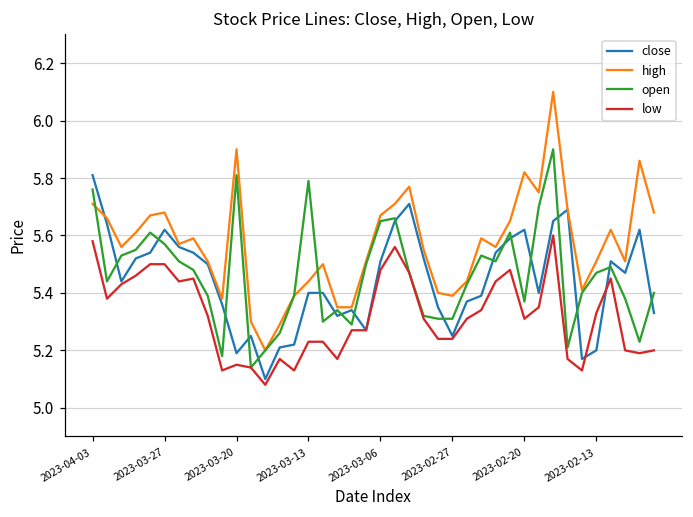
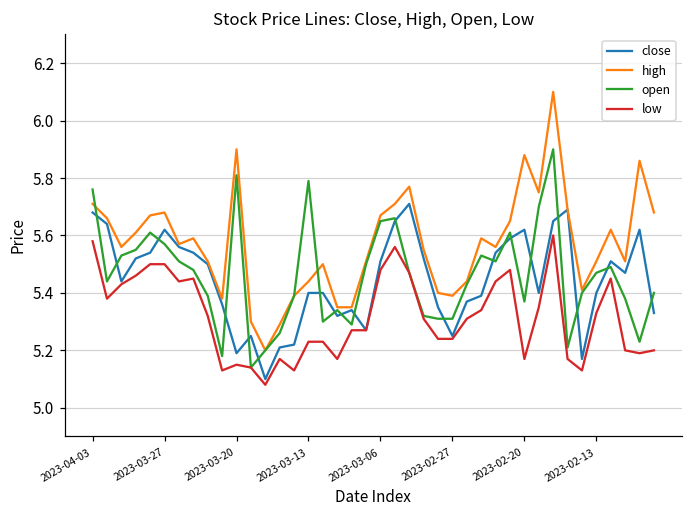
close, 2023-04-03: 5.81 -> 5.68
high, 2023-02-20: 5.82 -> 5.88
low, 2023-02-20: 5.31 -> 5.17
close, 2023-02-13: 5.2 -> 5.4
